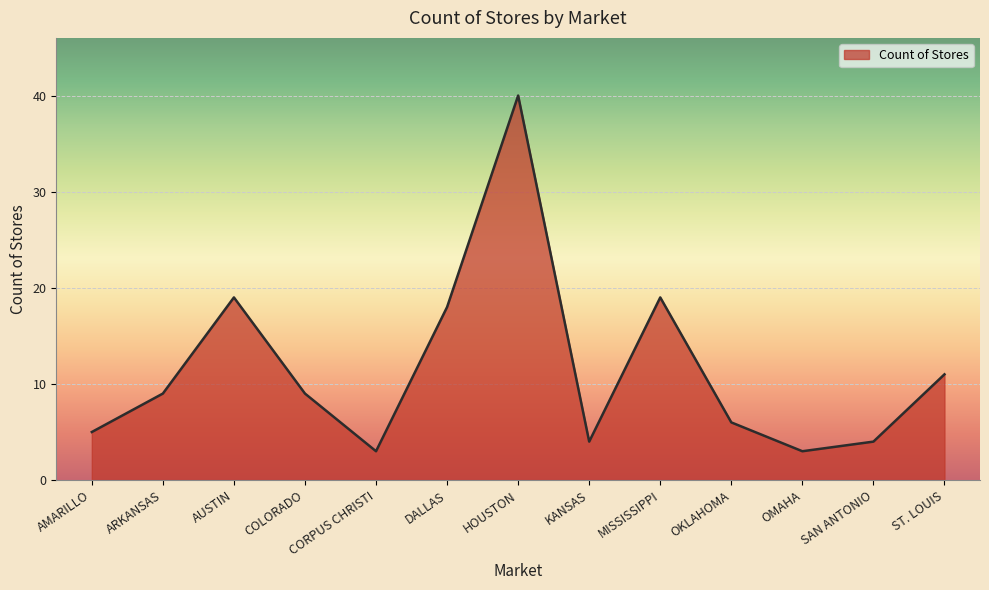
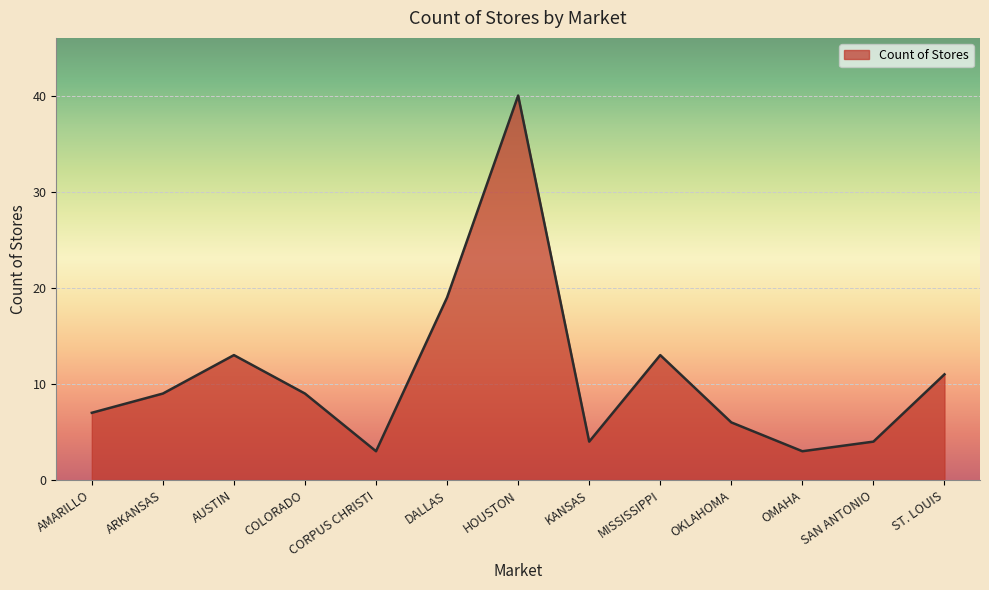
AMARILLO: 5 -> 7
AUSTIN: 19 -> 13
DALLAS: 18 -> 19
MISSISSIPPI: 19 -> 13
